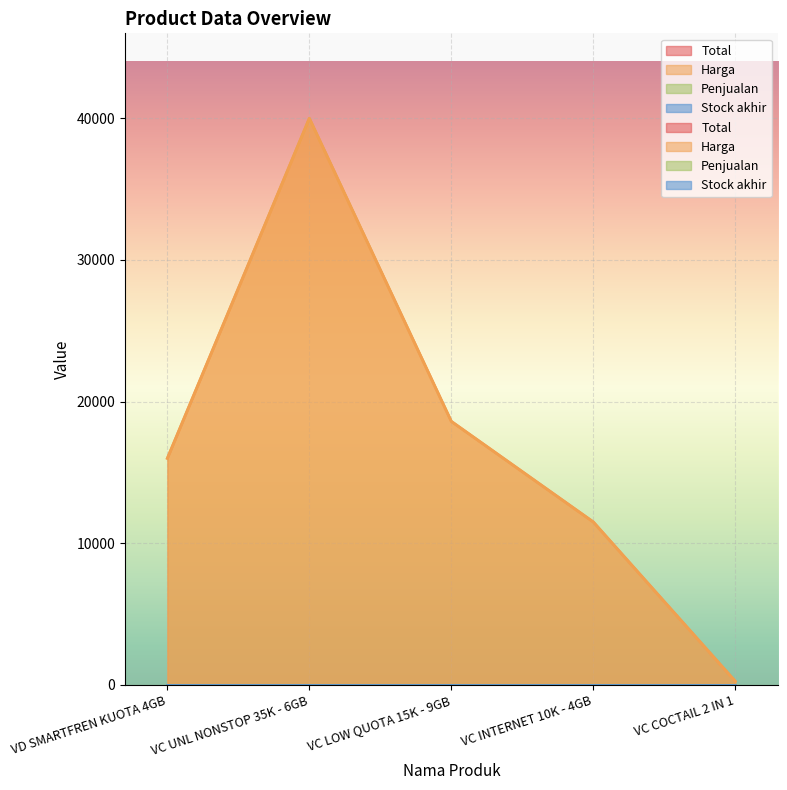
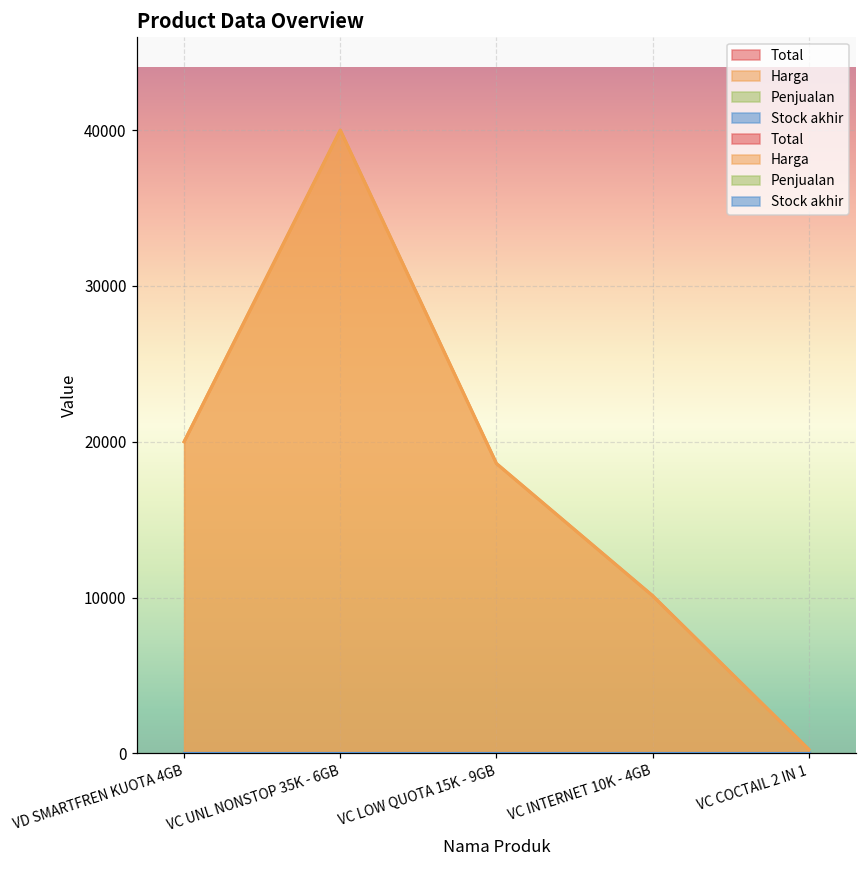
Harga, VD SMARTFREN KUOTA 4GB: 16000 -> 20000
Harga, VC INTERNET 10K - 4GB: 11500 -> 10100
